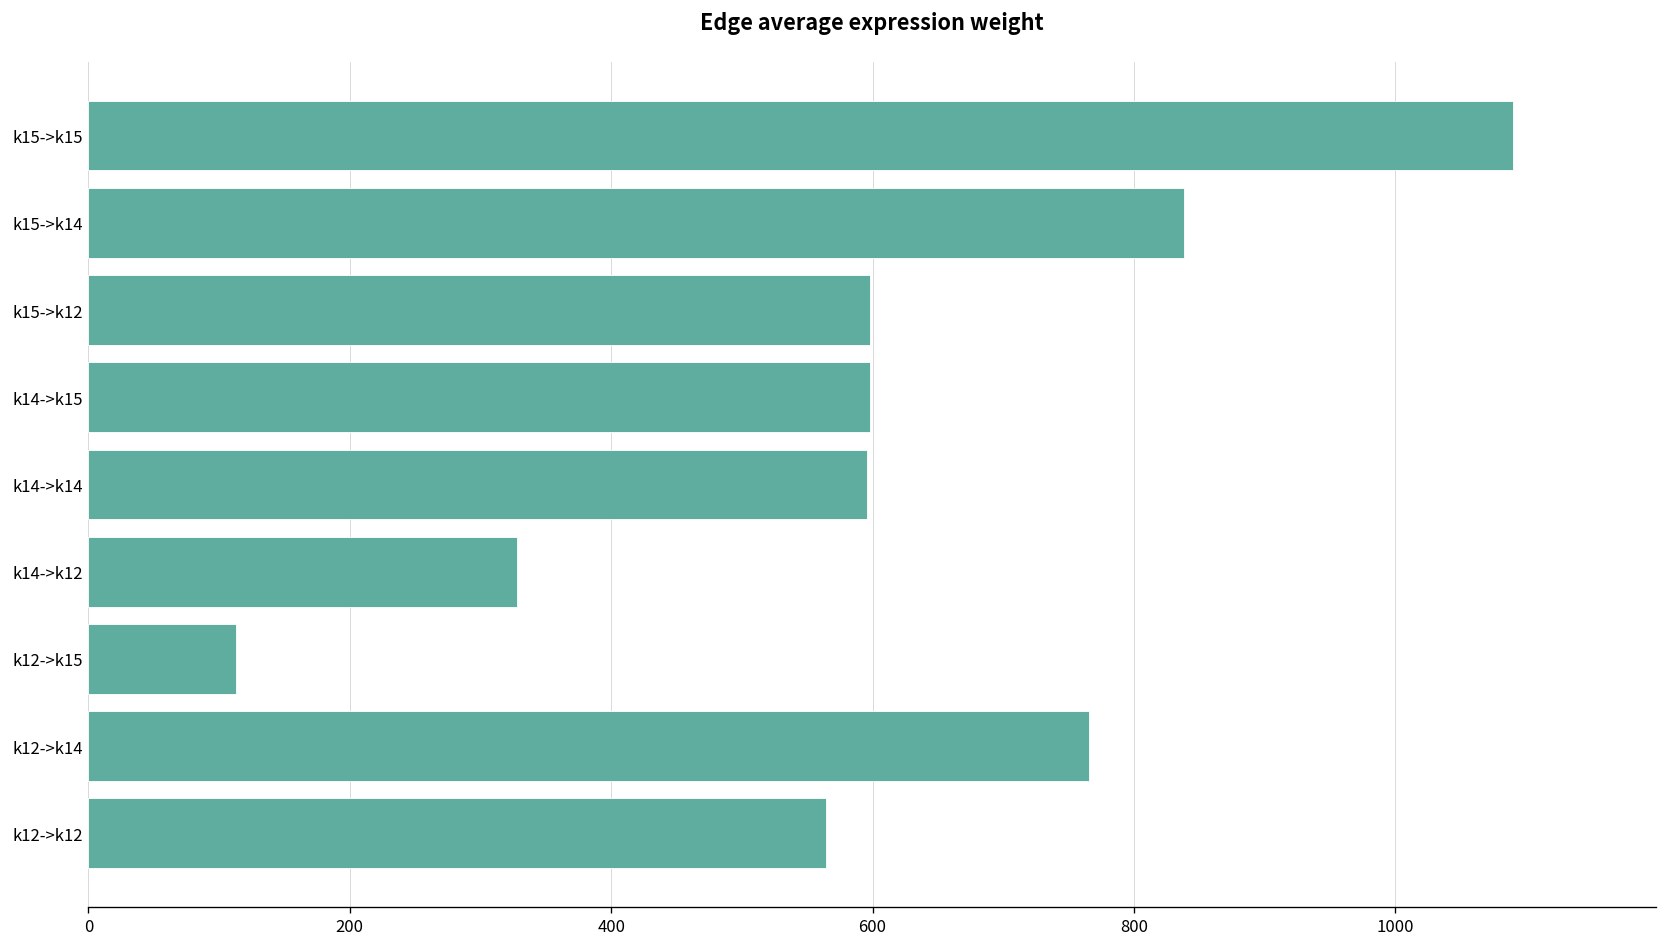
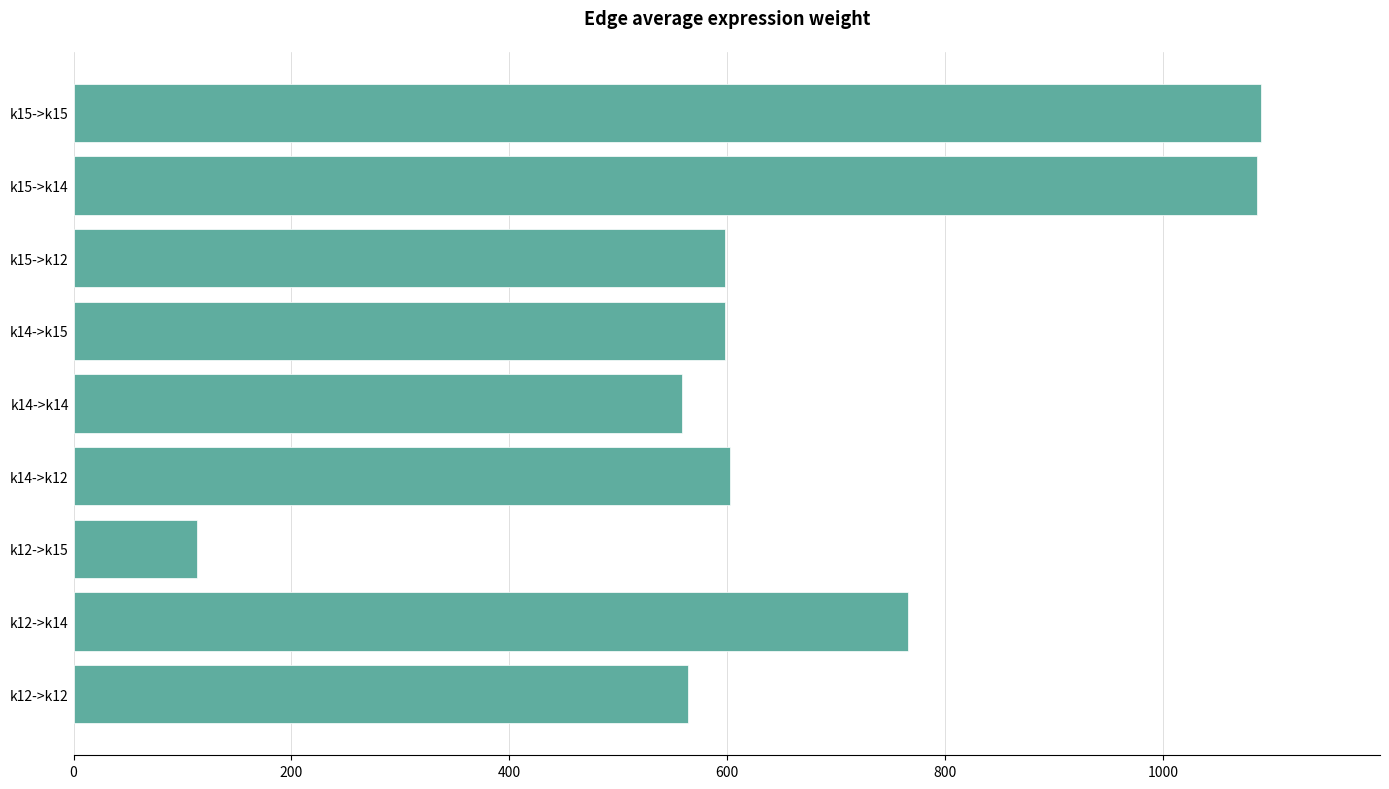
k15->k14: 838 -> 1087
k14->k14: 596 -> 559
k14->k12: 328 -> 603
